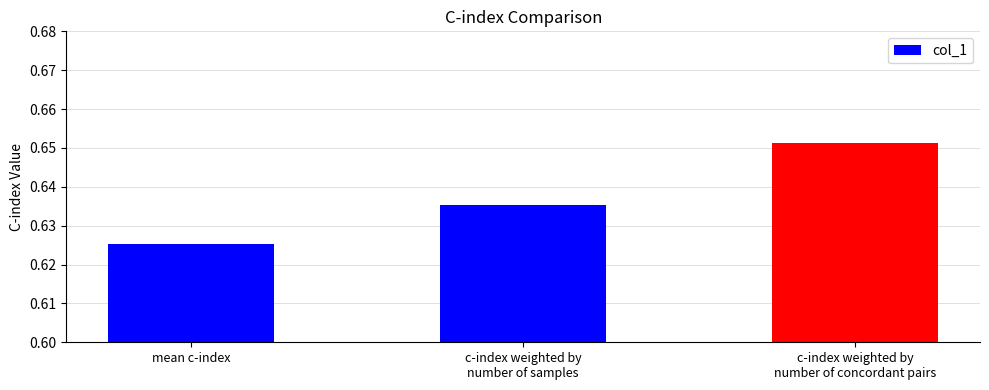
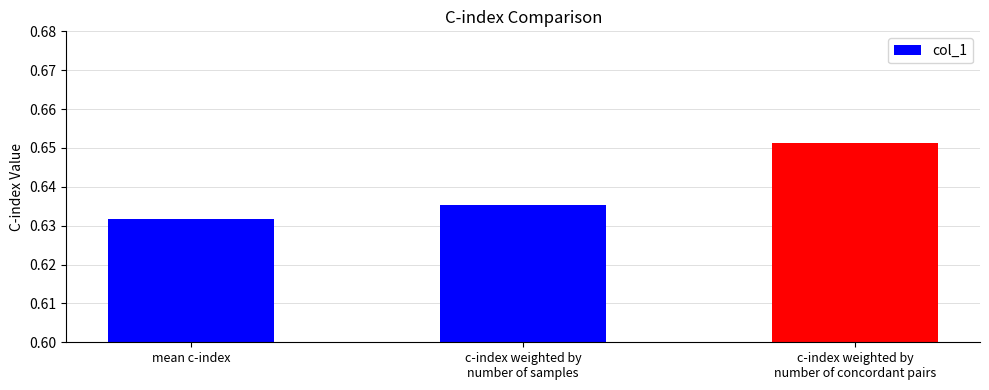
mean c-index: 0.625 -> 0.632
